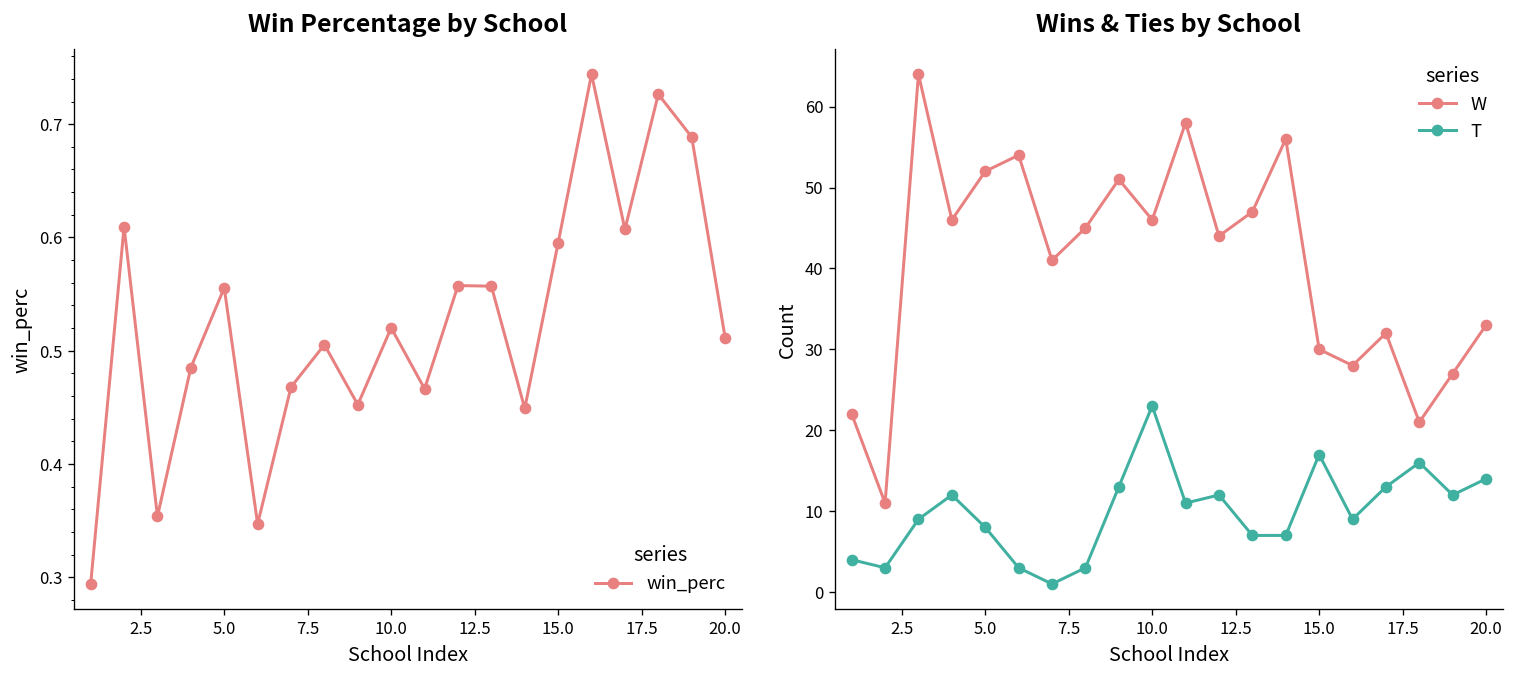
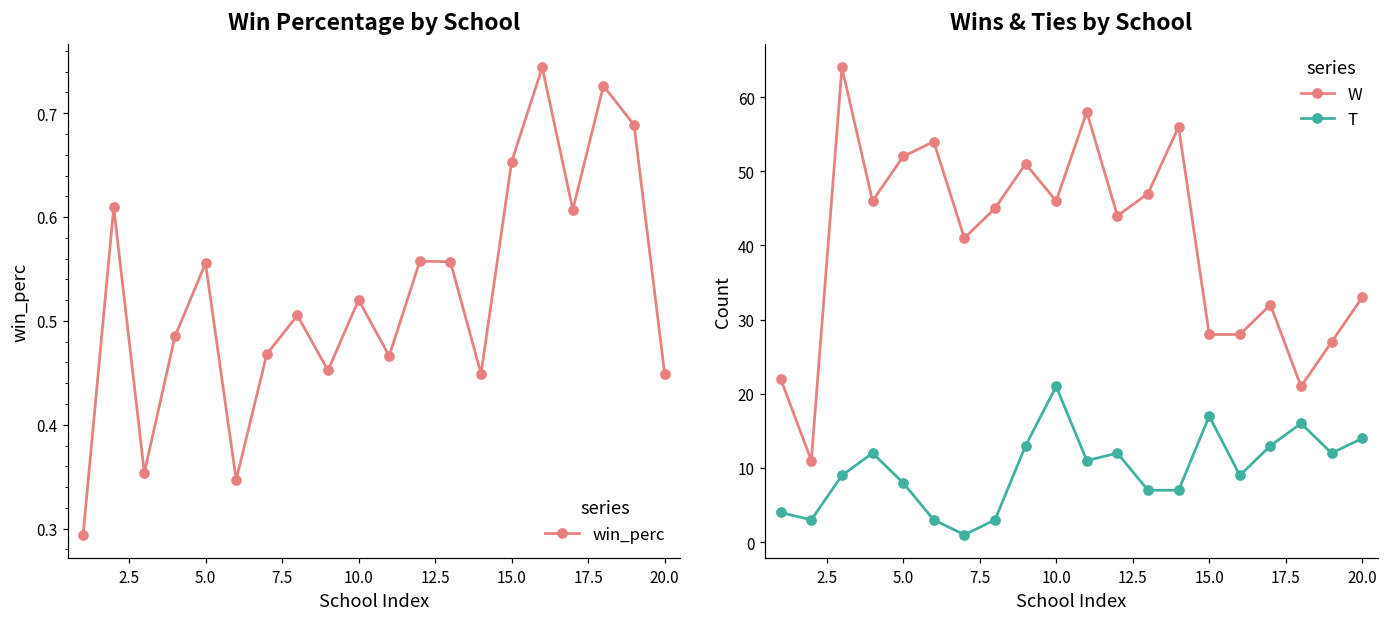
Win Percentage by School, 15.0: 0.60 -> 0.65
Win Percentage by School, 20.0: 0.51 -> 0.45
Wins & Ties by School, T, 10.0: 23 -> 21
Wins & Ties by School, W, 15.0: 30 -> 28
